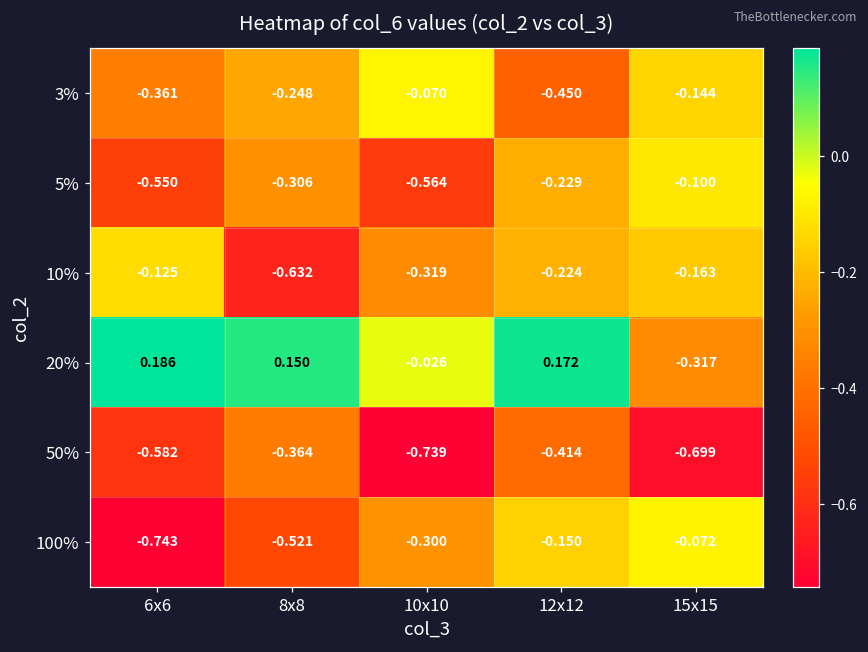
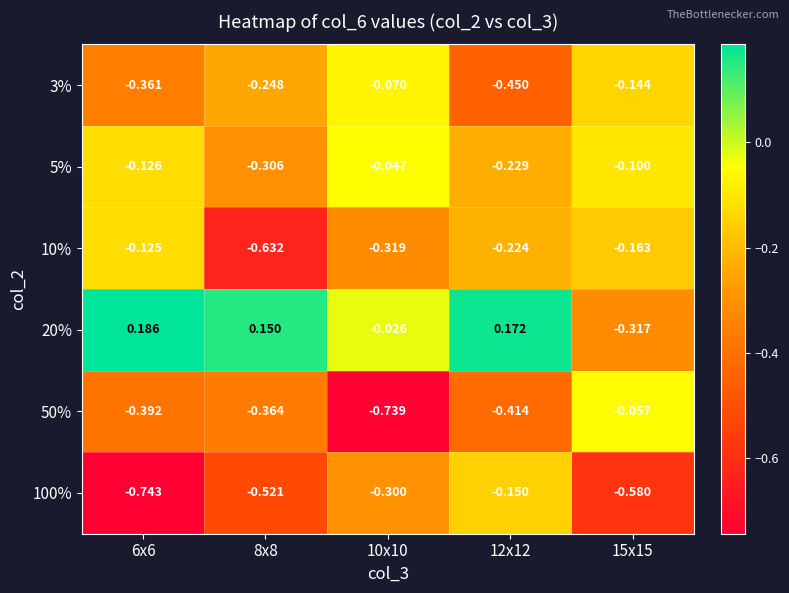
5%, 6x6: -0.550 -> -0.126
5%, 10x10: -0.564 -> -0.047
50%, 6x6: -0.582 -> -0.392
50%, 15x15: -0.699 -> -0.057
100%, 15x15: -0.072 -> -0.580
